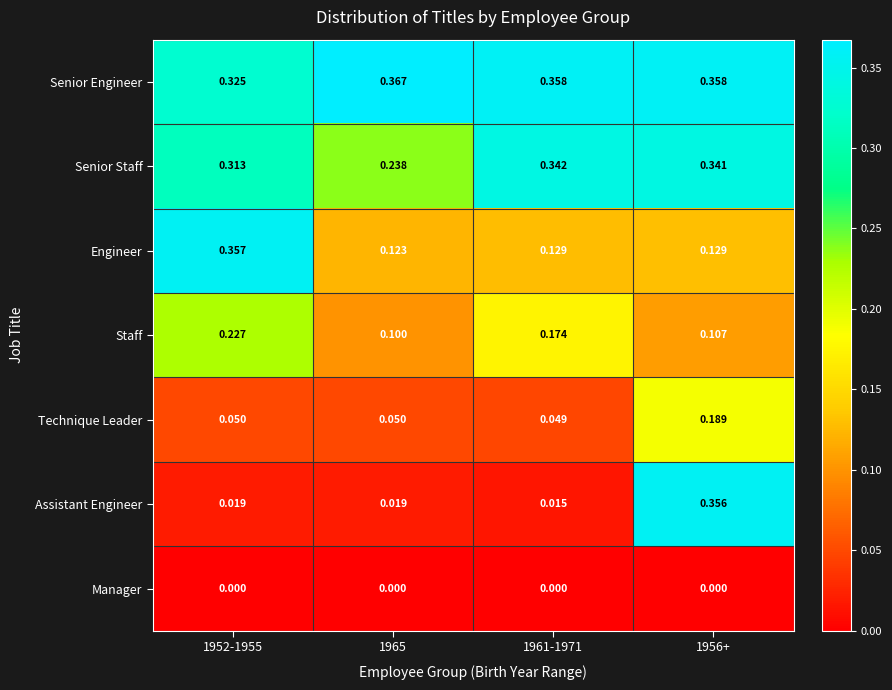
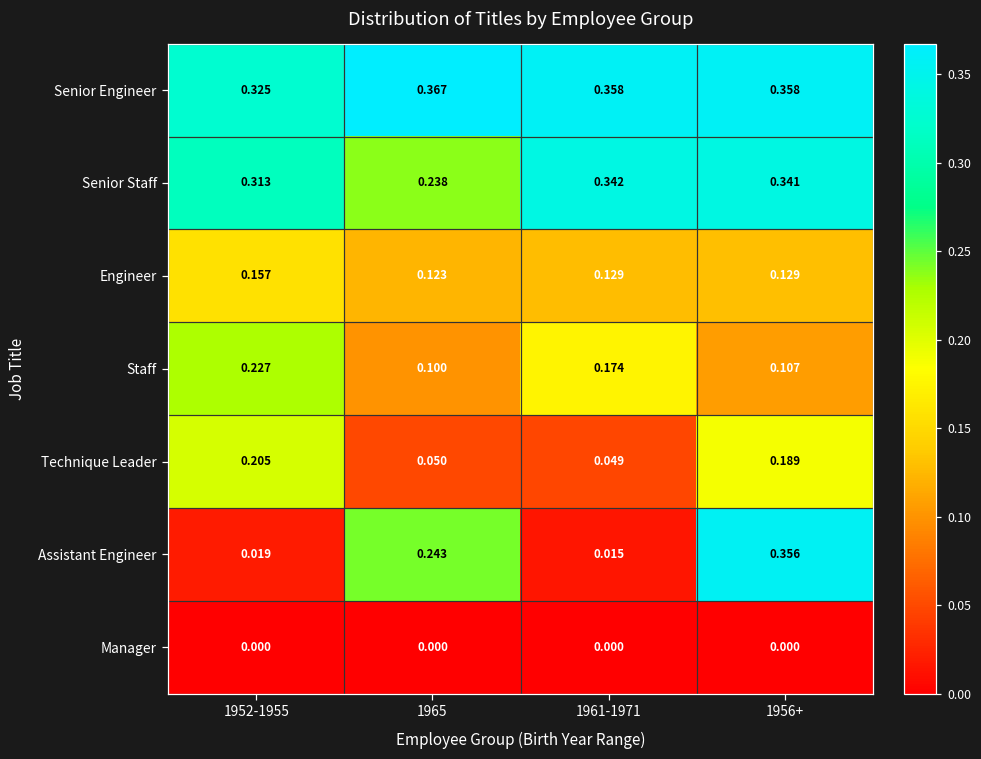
Engineer, 1952-1955: 0.357 -> 0.157
Technique Leader, 1952-1955: 0.050 -> 0.205
Assistant Engineer, 1965: 0.019 -> 0.243
